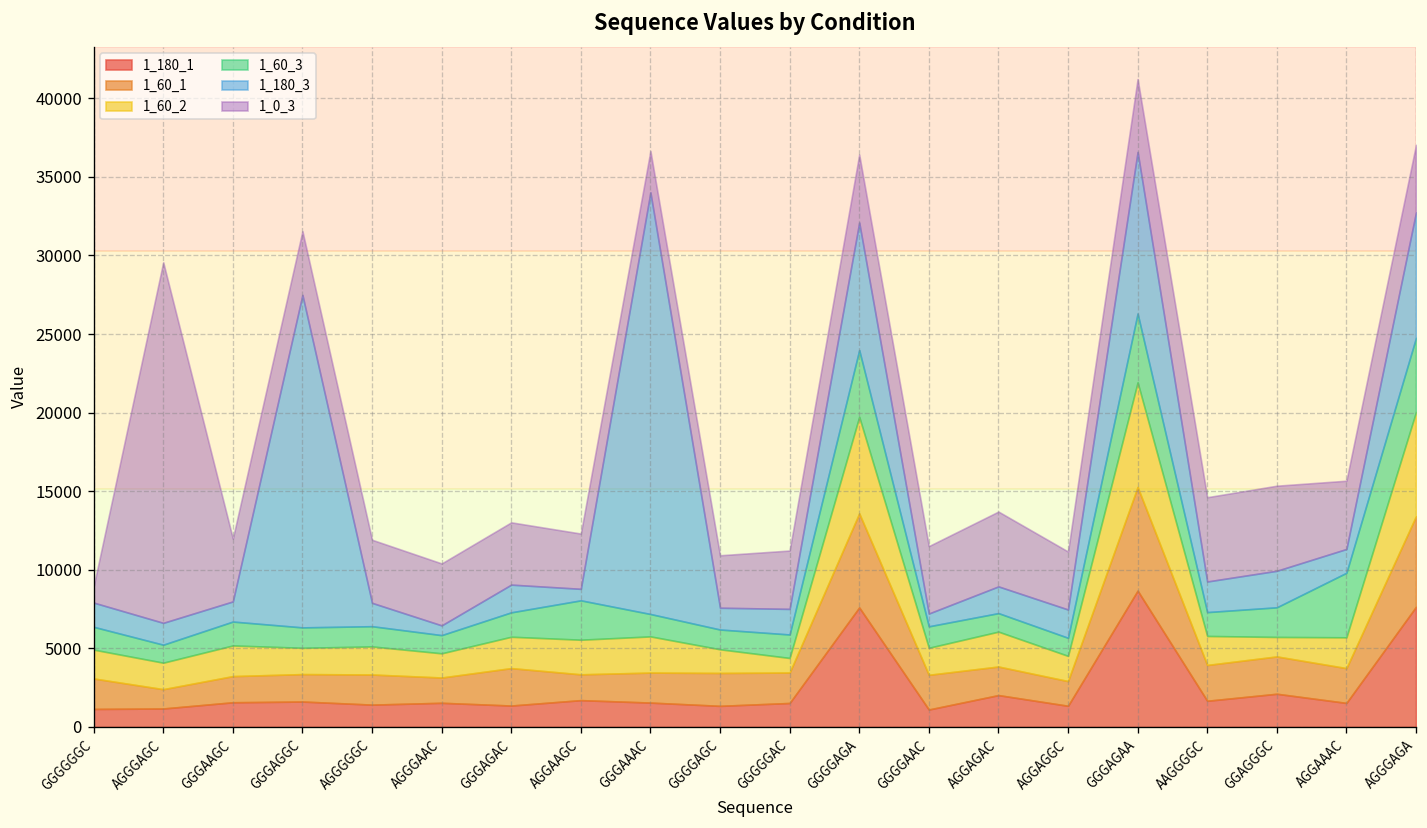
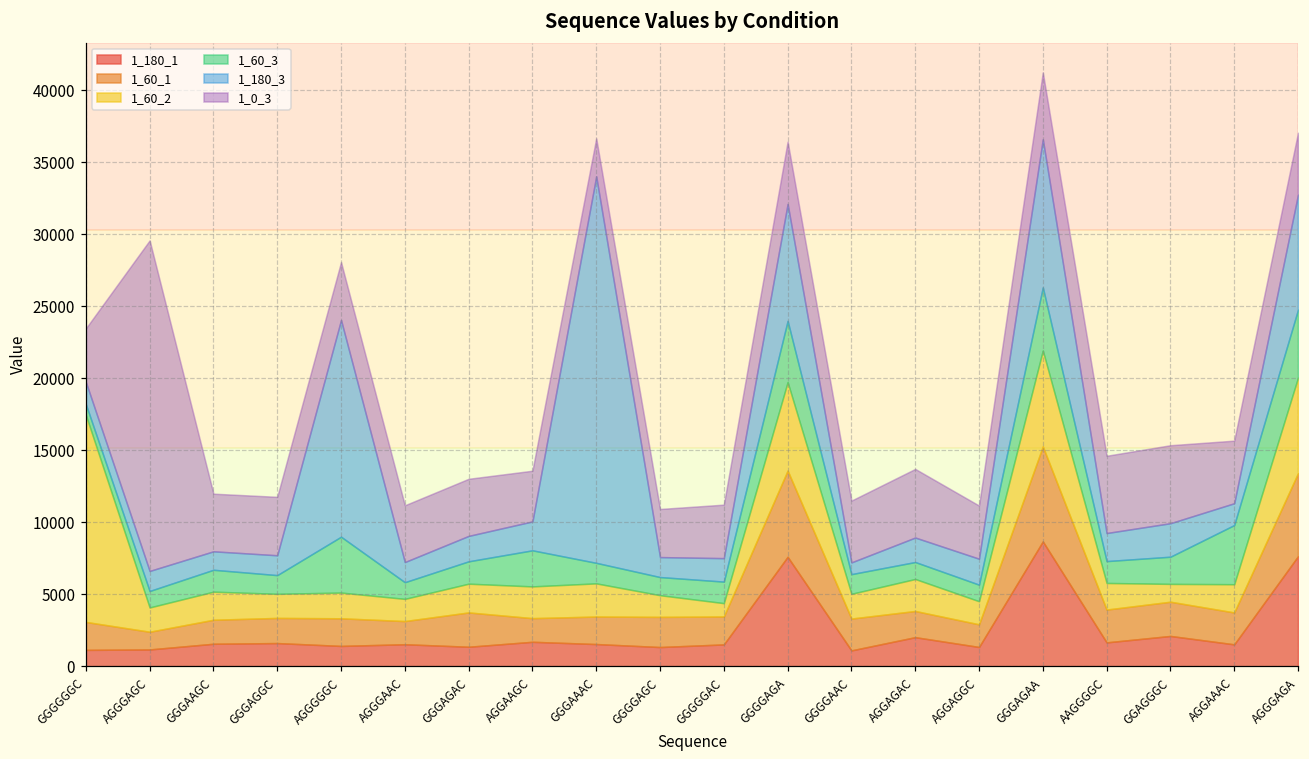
1_60_2, GGGGGGC: 1800 -> 14400
1_60_3, GGGGGGC: 1500 -> 700
1_0_3, GGGGGGC: 1000 -> 3700
1_180_3, GGGAGGC: 21200 -> 1400
1_60_3, AGGGGGC: 1300 -> 3900
1_180_3, AGGGGGC: 1500 -> 15000
1_180_3, AGGGAAC: 600 -> 1400
1_180_3, AGGAAGC: 700 -> 2000
